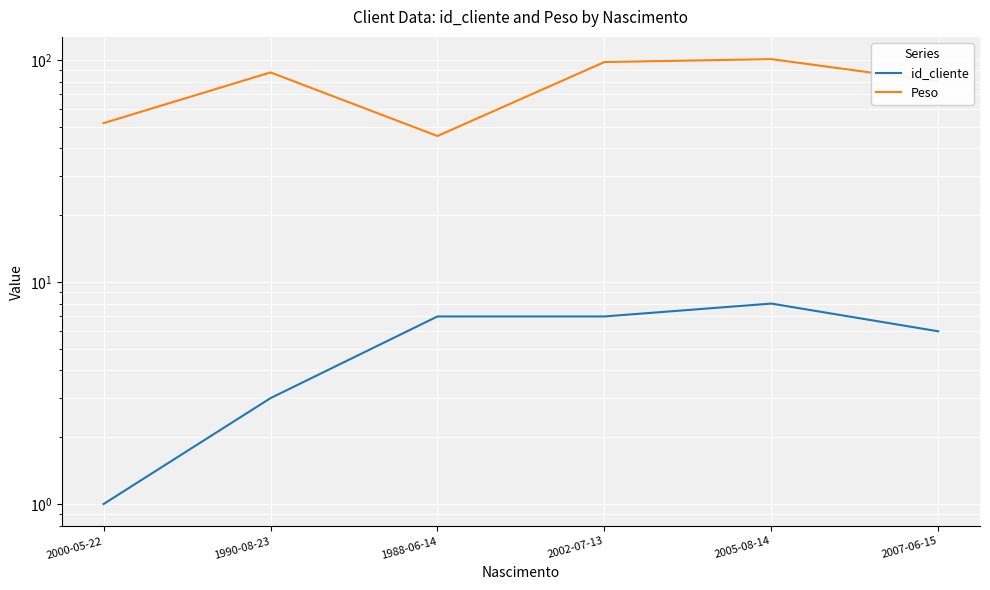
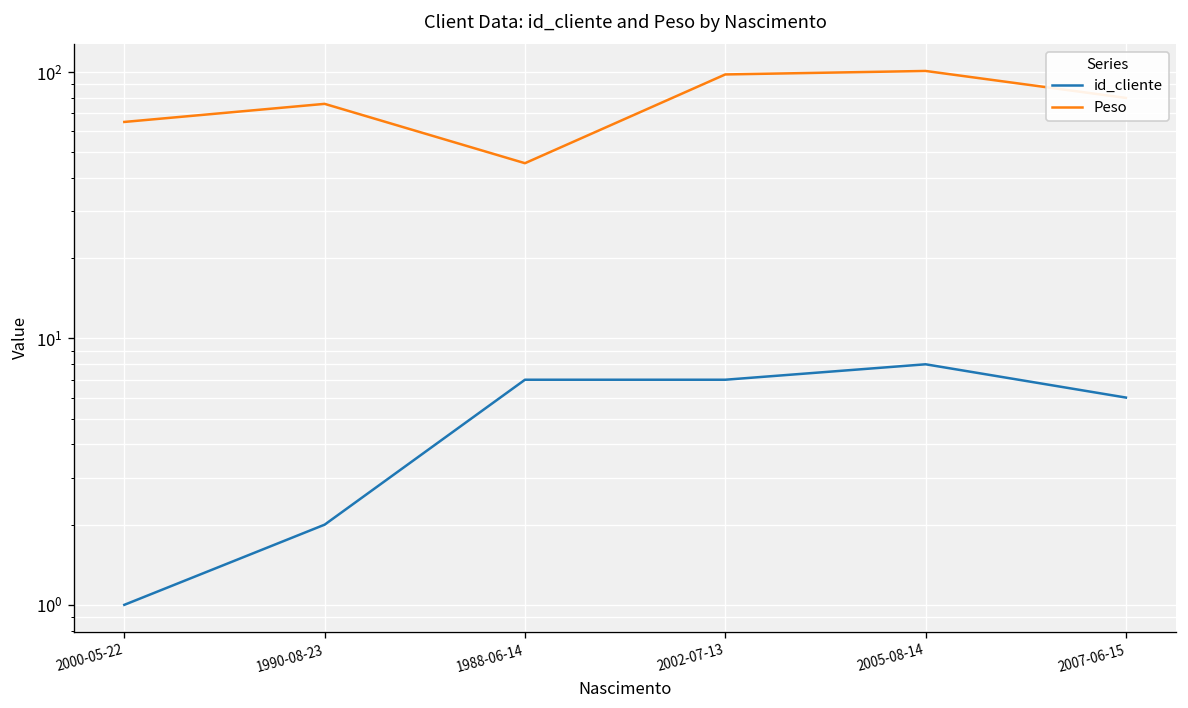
Peso, 2000-05-22: 52 -> 65
id_cliente, 1990-08-23: 3 -> 2
Peso, 1990-08-23: 88 -> 76
